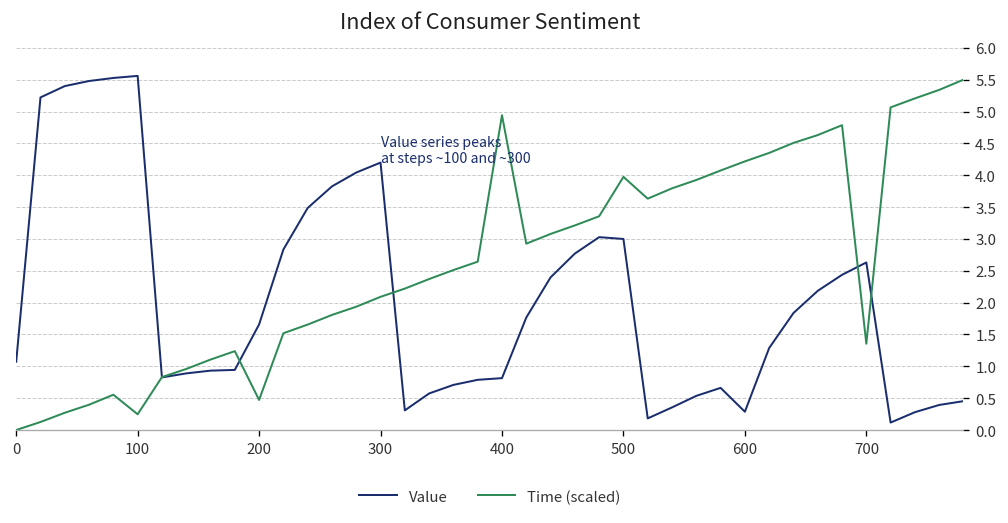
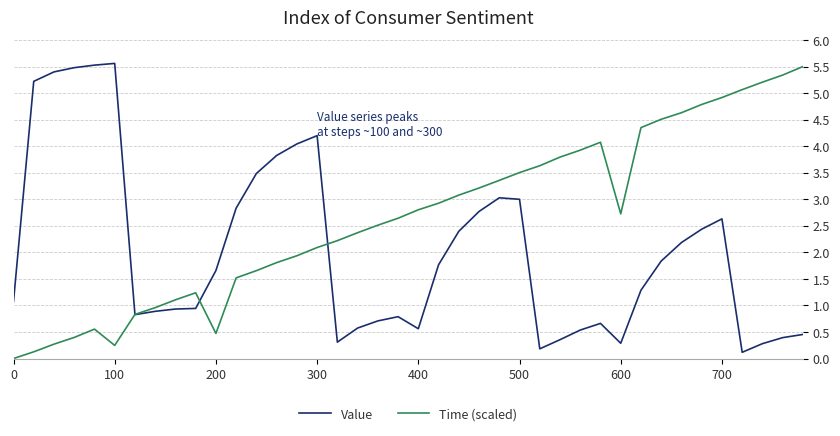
Value, 400: 0.8 -> 0.6
Time (scaled), 400: 4.9 -> 2.8
Time (scaled), 500: 4.0 -> 3.5
Time (scaled), 600: 4.2 -> 2.7
Time (scaled), 700: 1.4 -> 4.9
